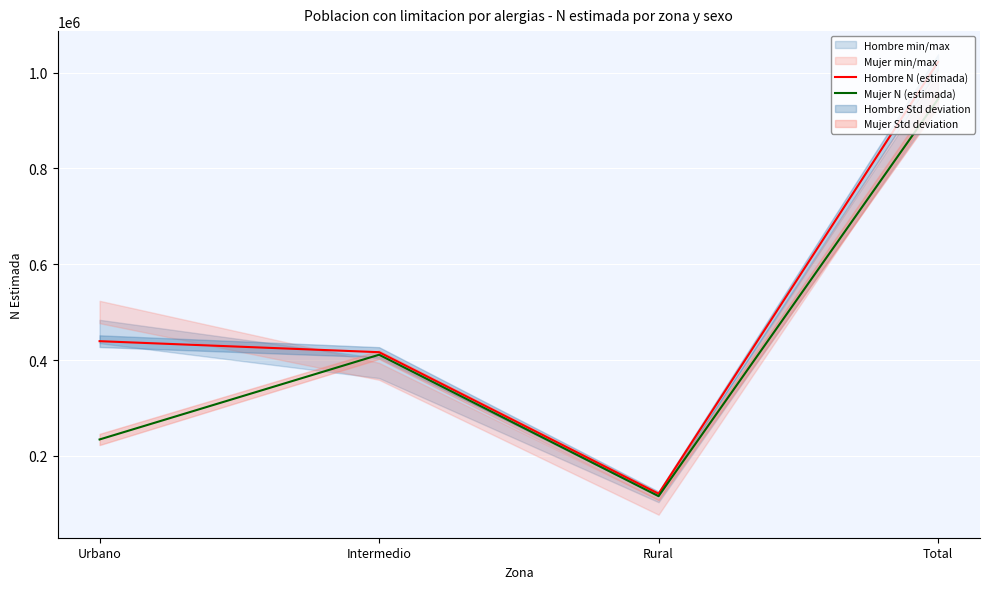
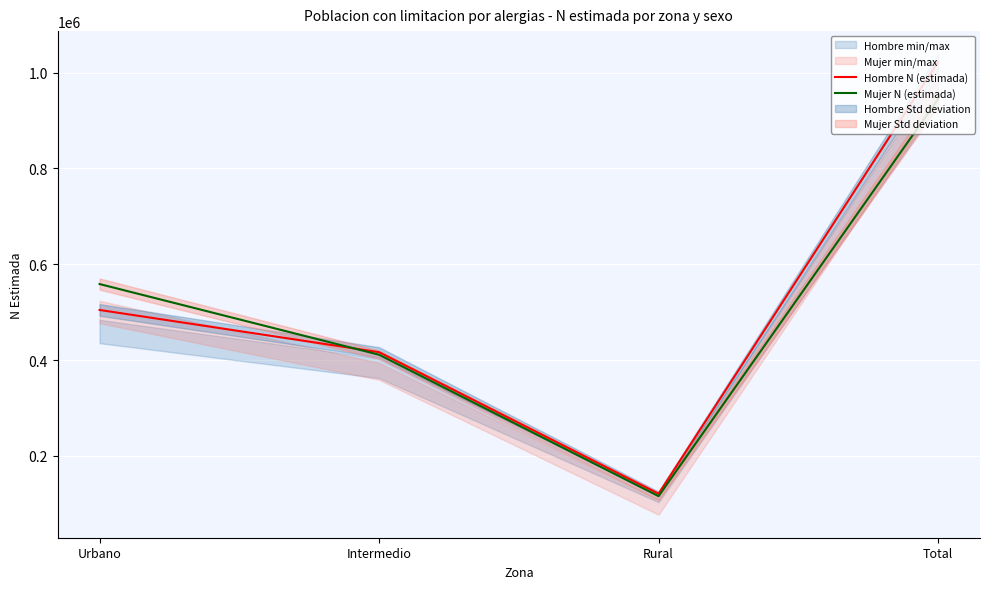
Hombre N (estimada), Urbano: 440000 -> 500000
Mujer N (estimada), Urbano: 230000 -> 560000
